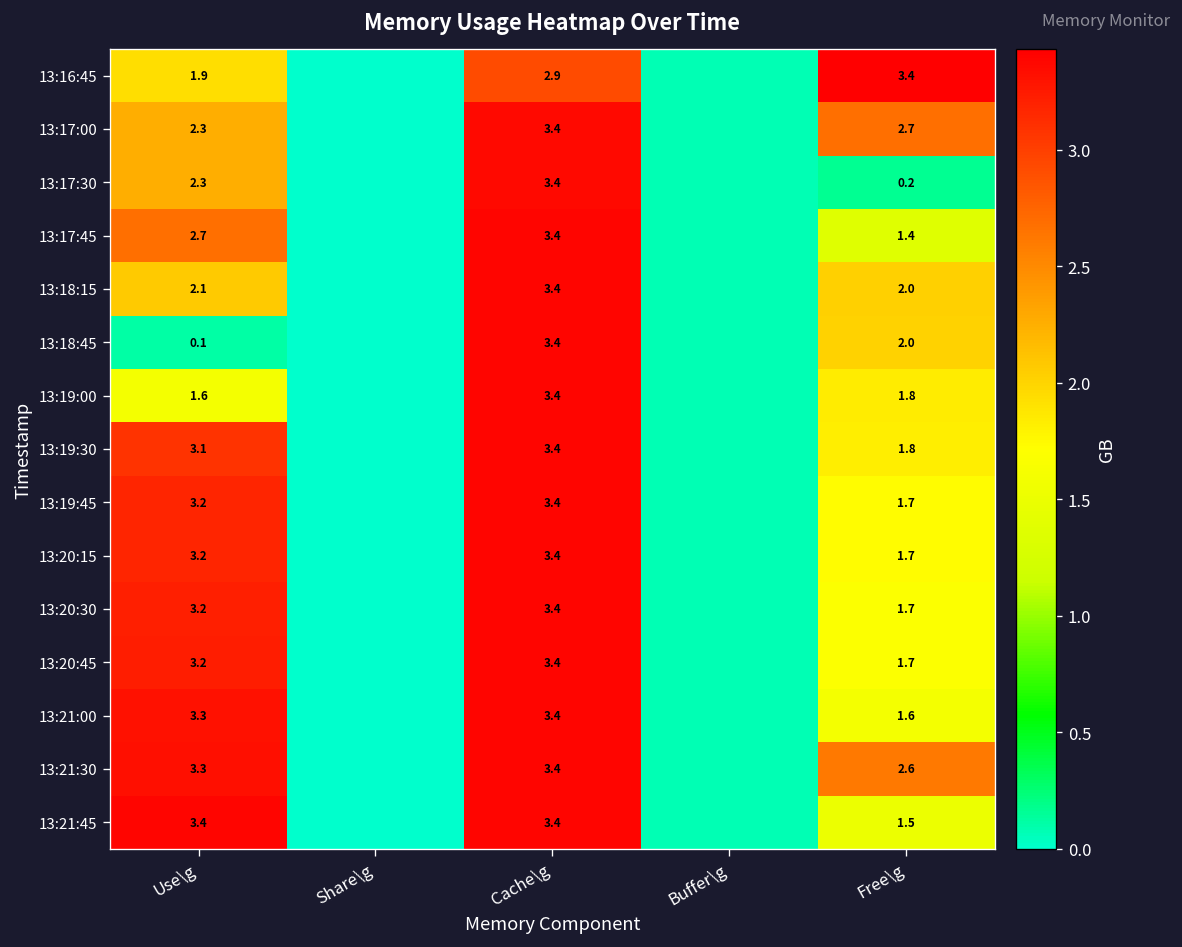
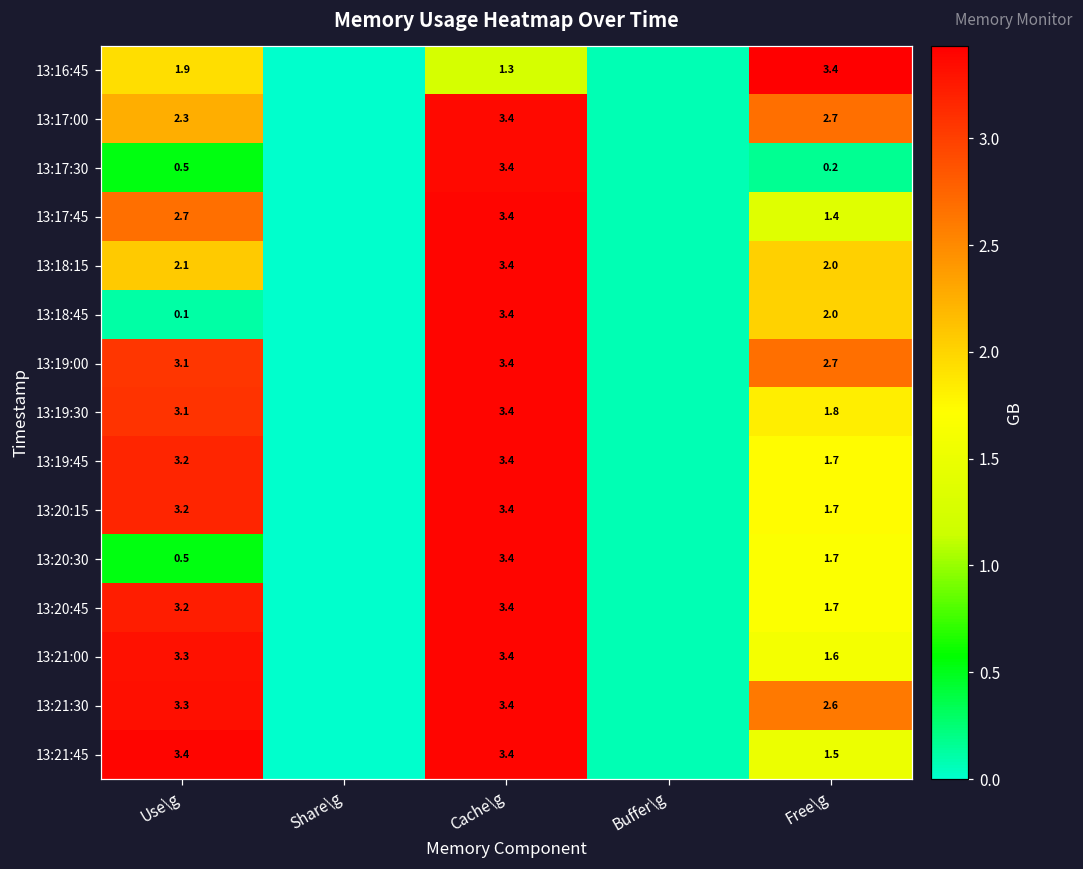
13:16:45, Cache\g: 2.9 -> 1.3
13:17:30, Use\g: 2.3 -> 0.5
13:19:00, Use\g: 1.6 -> 3.1
13:19:00, Free\g: 1.8 -> 2.7
13:20:30, Use\g: 3.2 -> 0.5
